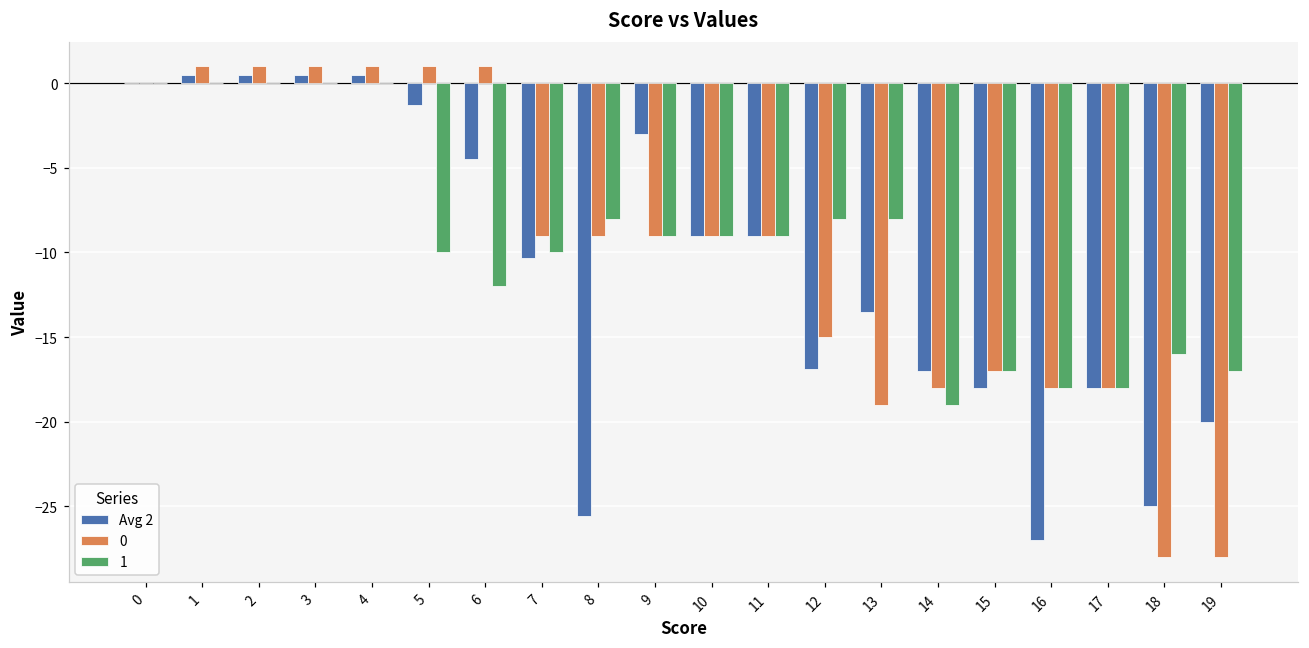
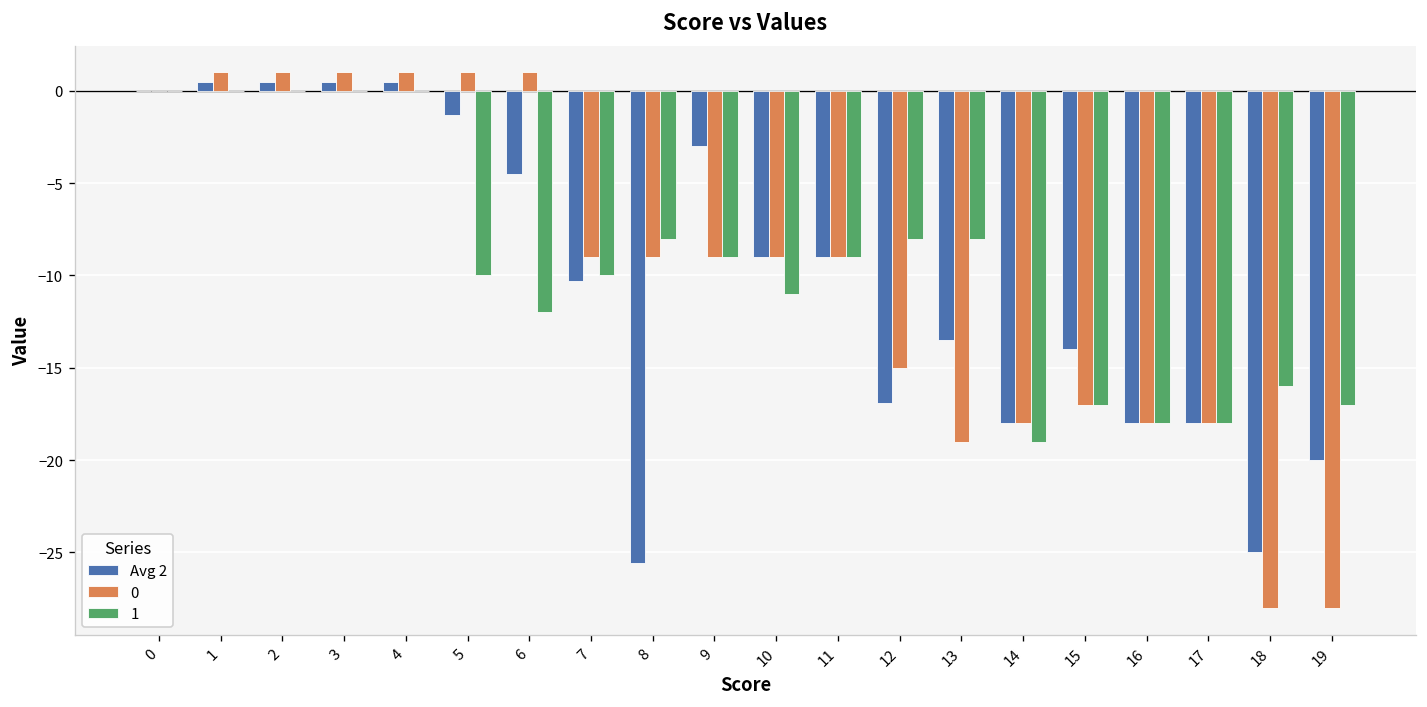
1, 10: -9 -> -11
Avg 2, 14: -17 -> -18
Avg 2, 15: -18 -> -14
Avg 2, 16: -27 -> -18
